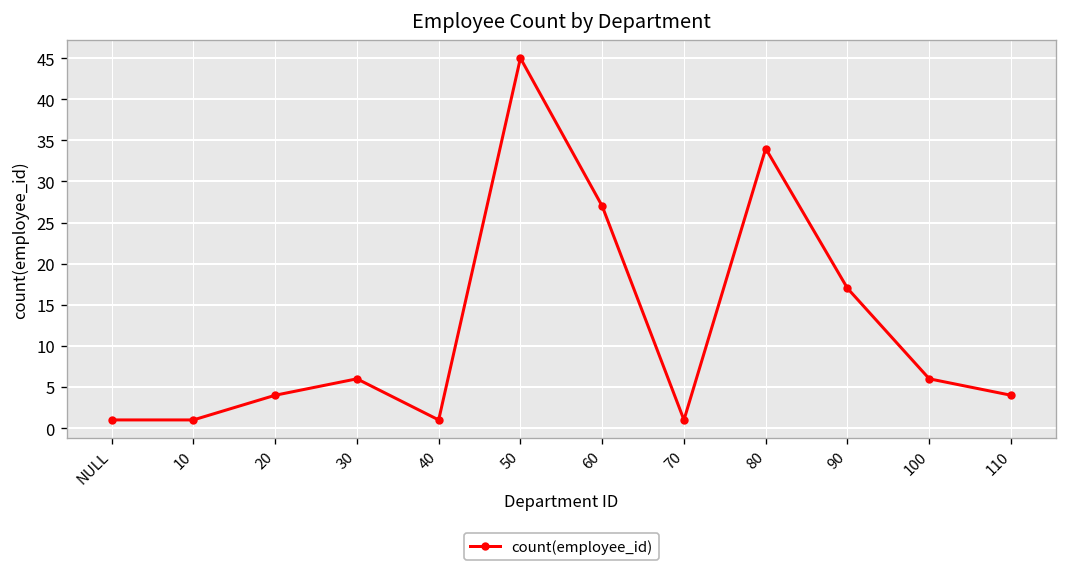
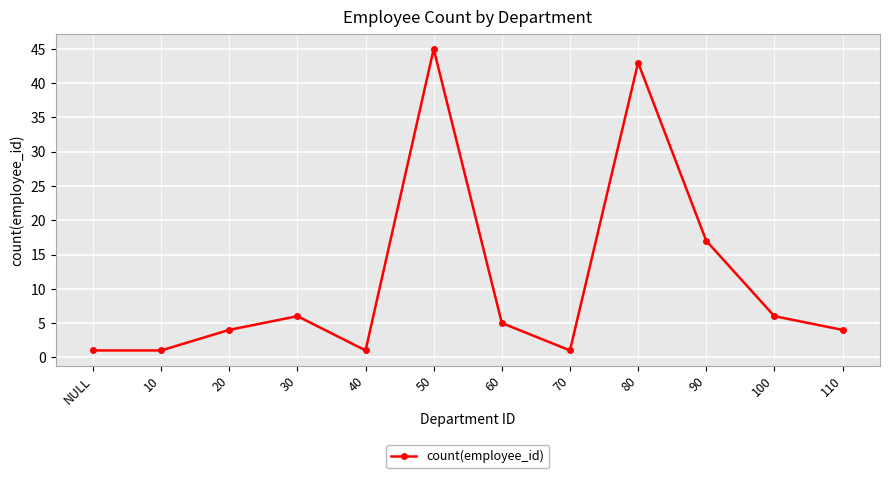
60: 27 -> 5
80: 34 -> 43
